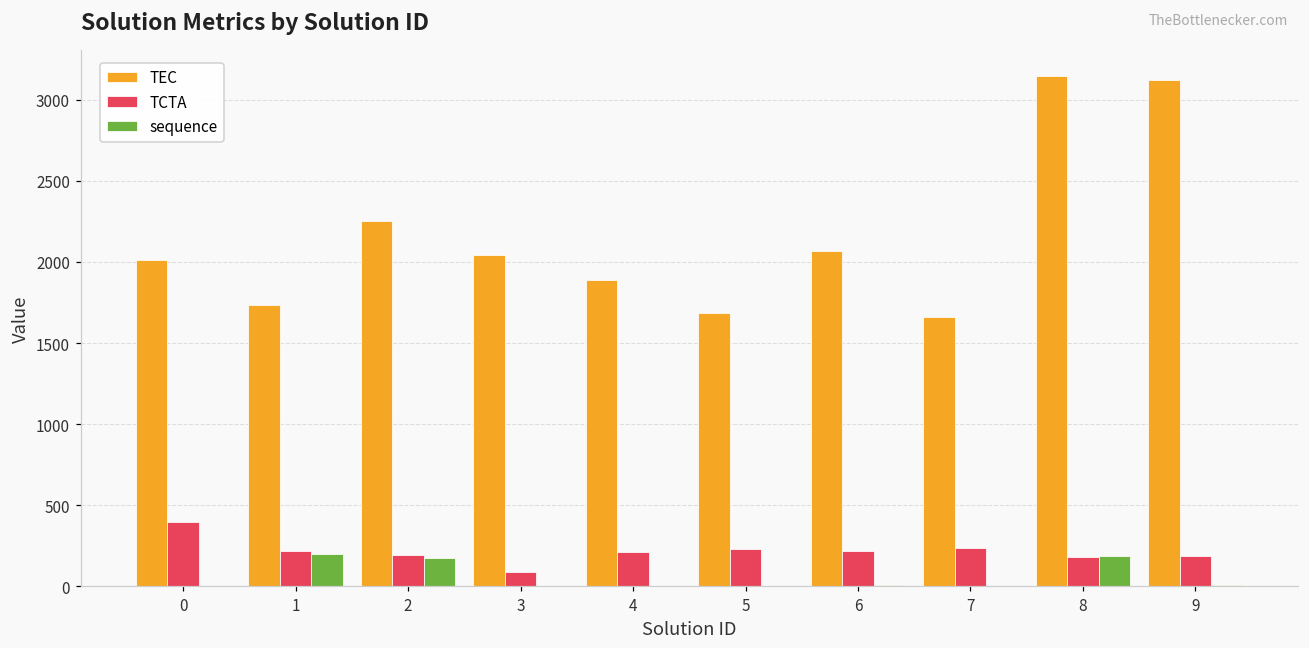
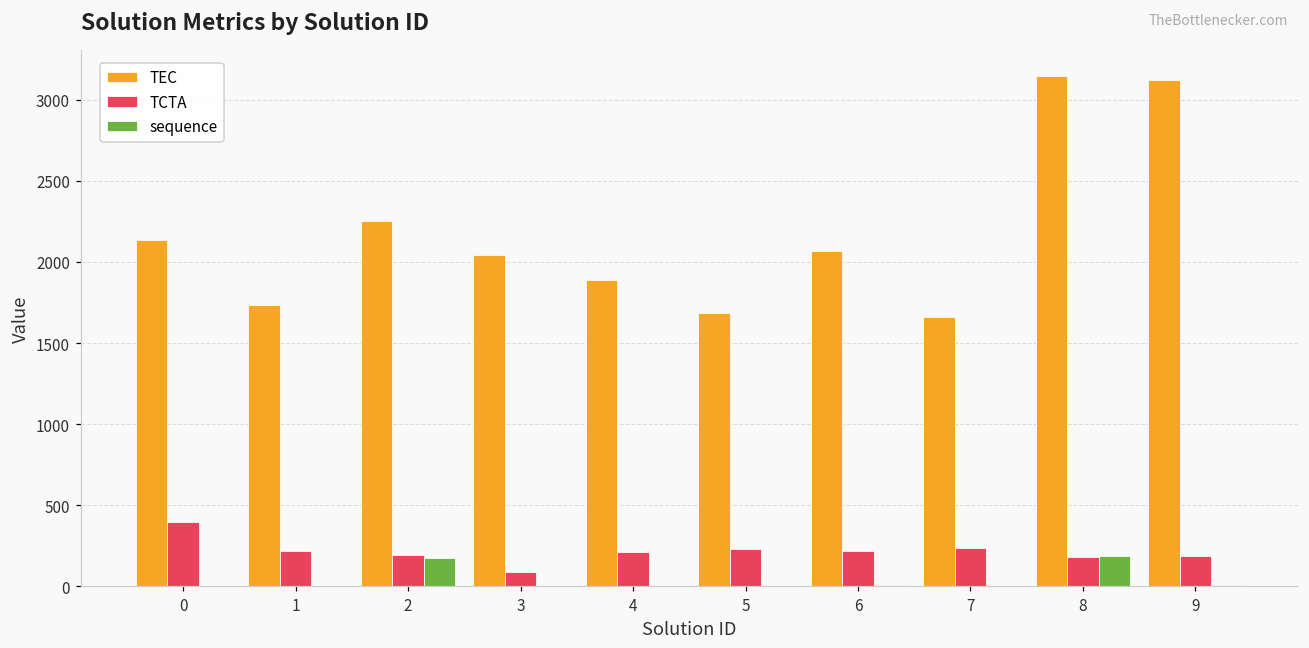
TEC, 0: 2010 -> 2140
sequence, 1: 200 -> 0
